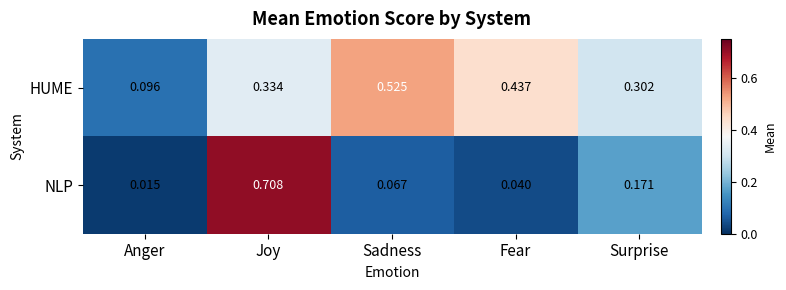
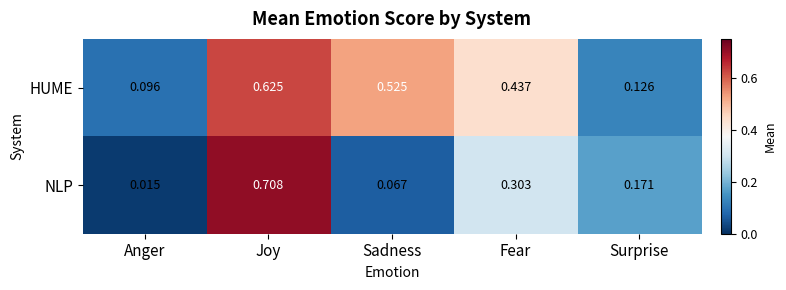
HUME, Joy: 0.334 -> 0.625
HUME, Surprise: 0.302 -> 0.126
NLP, Fear: 0.040 -> 0.303
